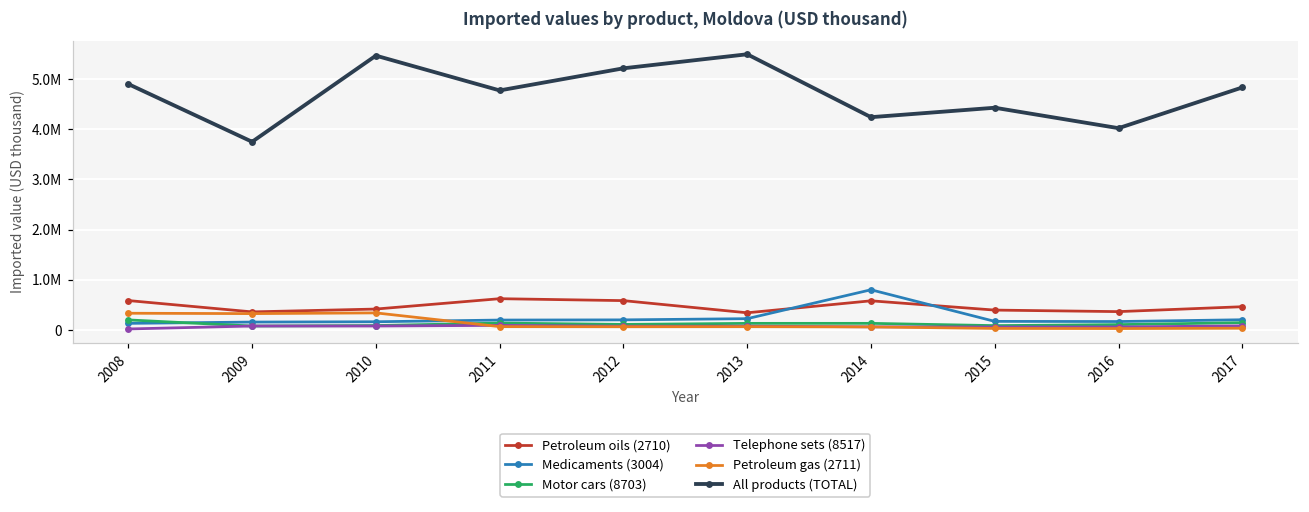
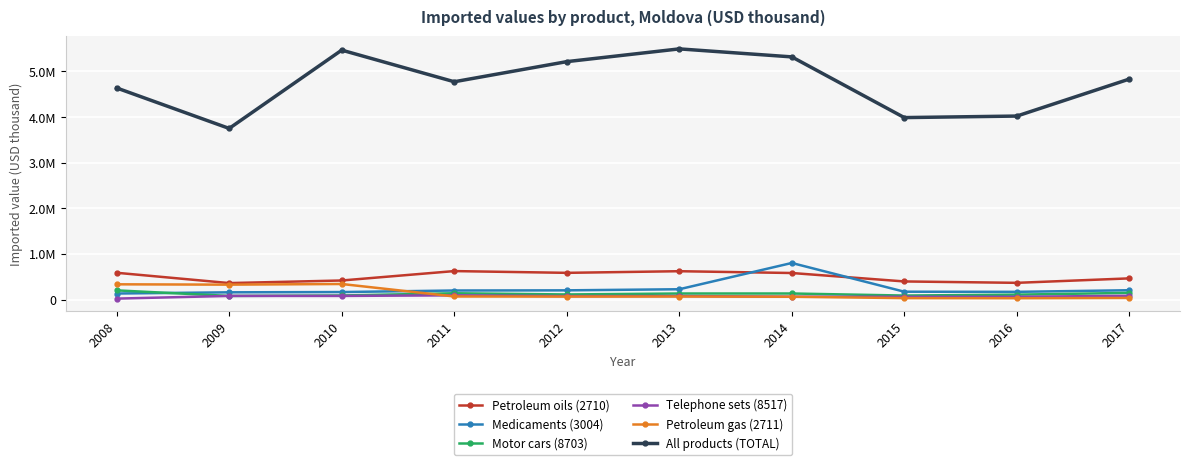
All products (TOTAL), 2008: 4900000 -> 4600000
Petroleum oils (2710), 2013: 300000 -> 600000
All products (TOTAL), 2014: 4200000 -> 5300000
All products (TOTAL), 2015: 4400000 -> 4000000
